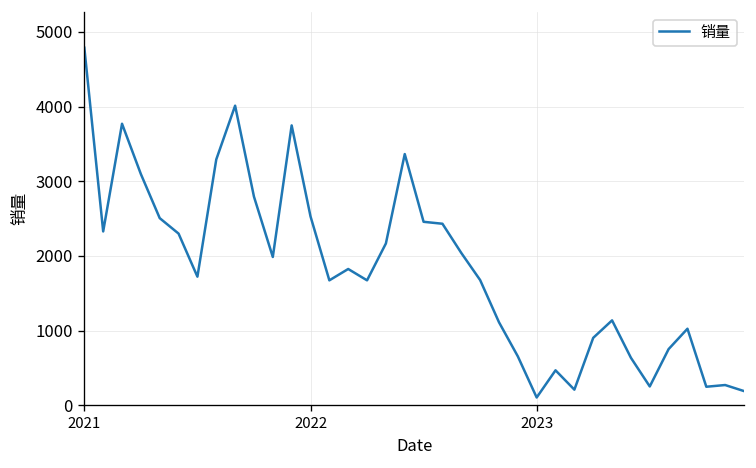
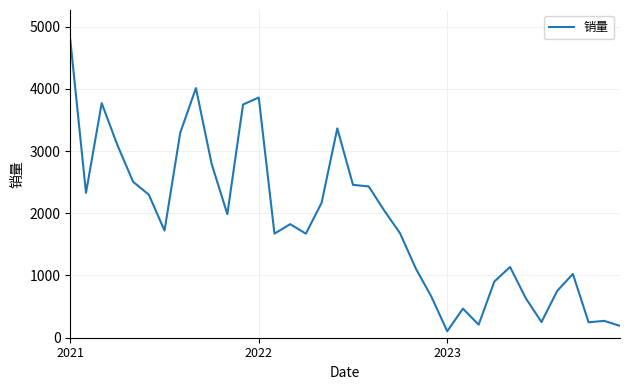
2022: 2500 -> 3900
